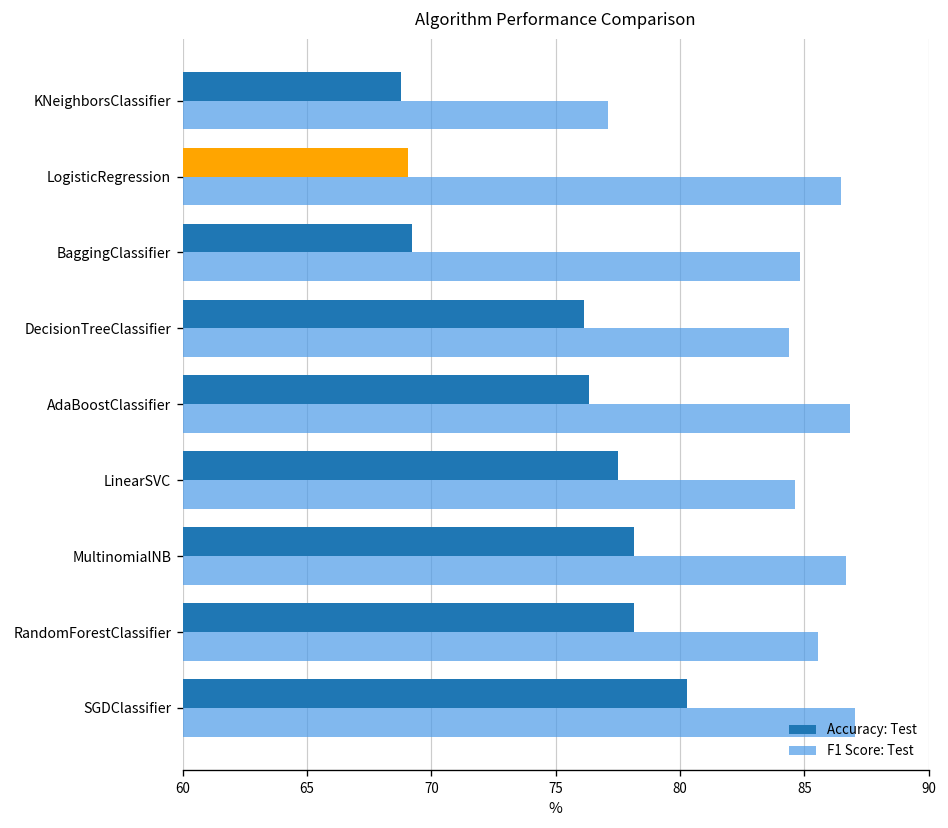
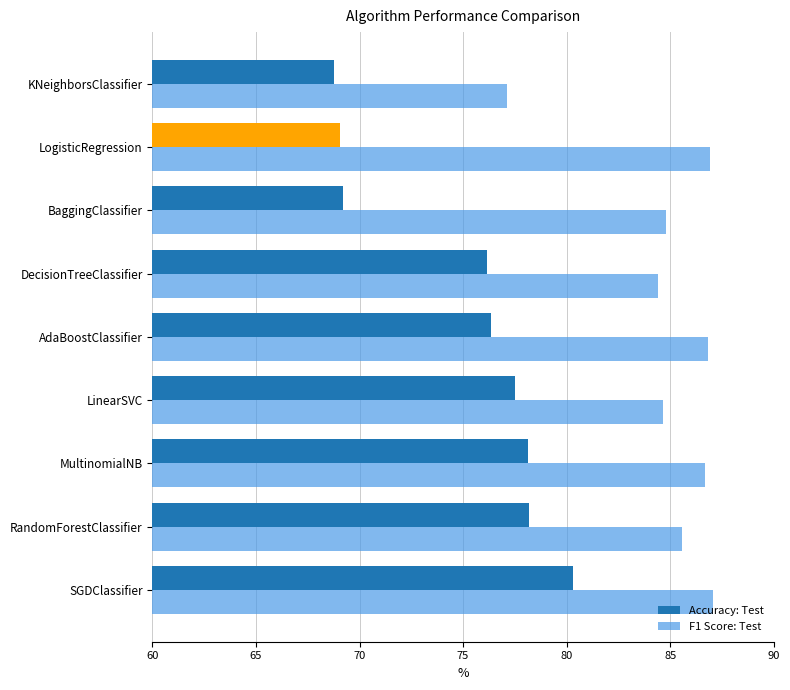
F1 Score: Test, LogisticRegression: 86.5 -> 86.9
